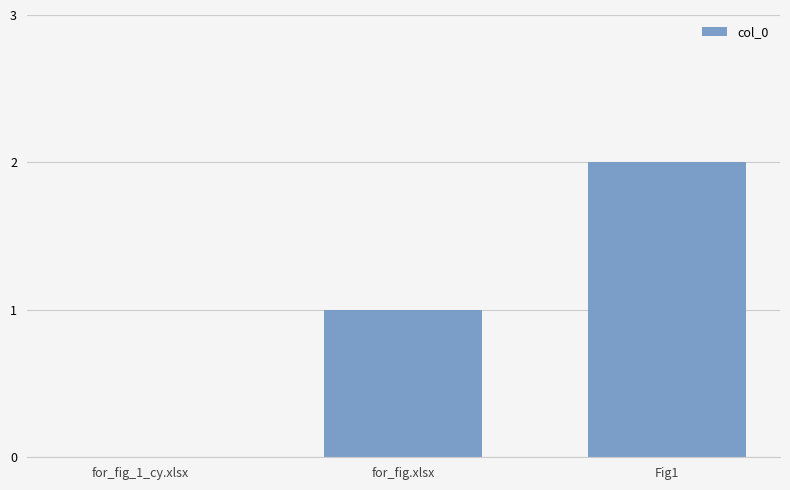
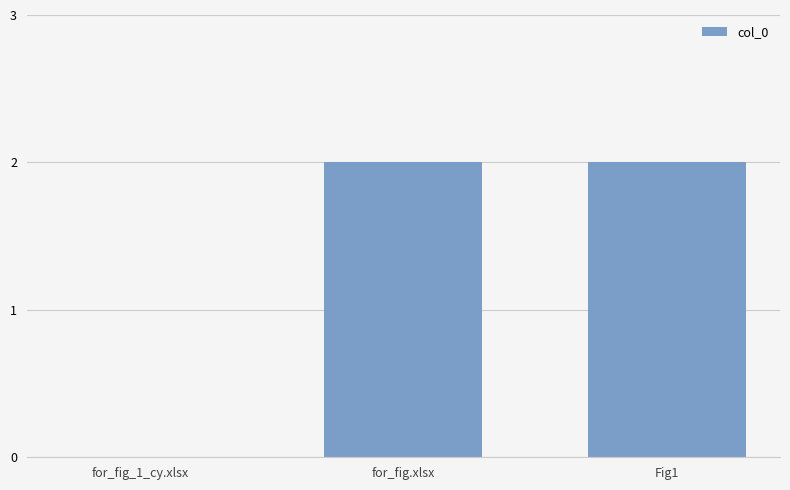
for_fig.xlsx: 1 -> 2
